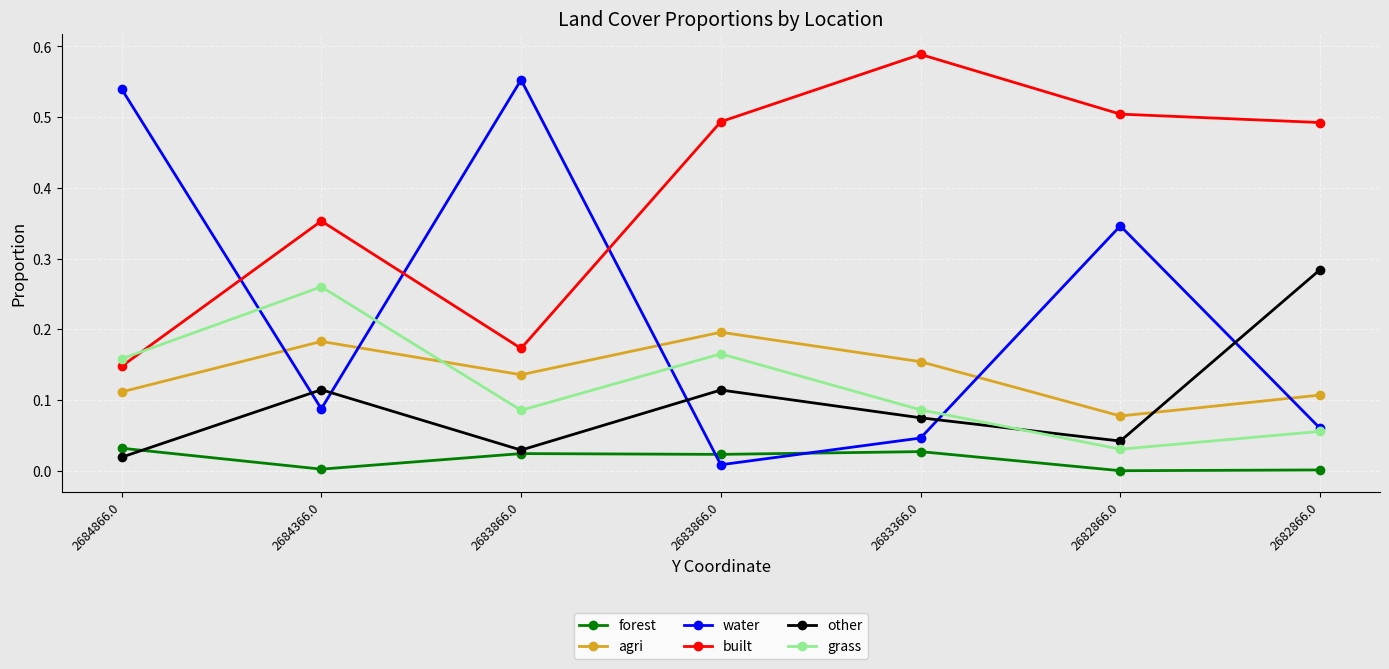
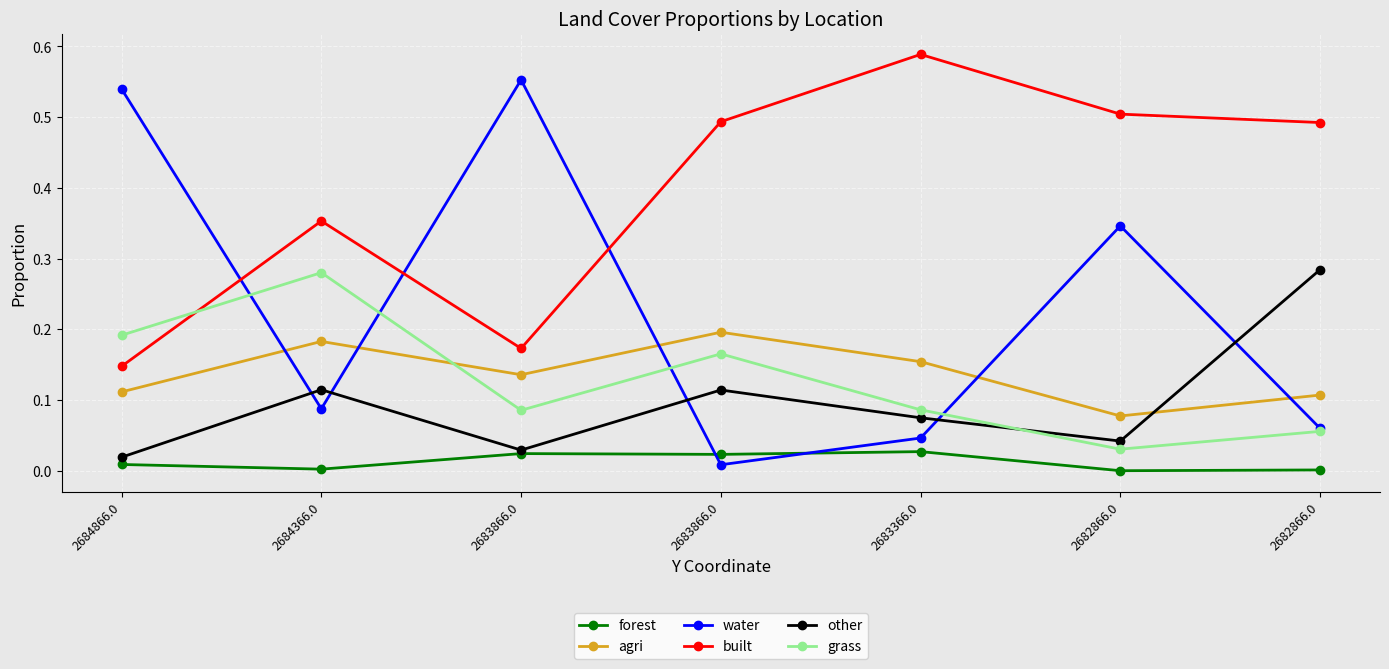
forest, 2684866.0: 0.03 -> 0.01
grass, 2684866.0: 0.16 -> 0.19
grass, 2684366.0: 0.26 -> 0.28
